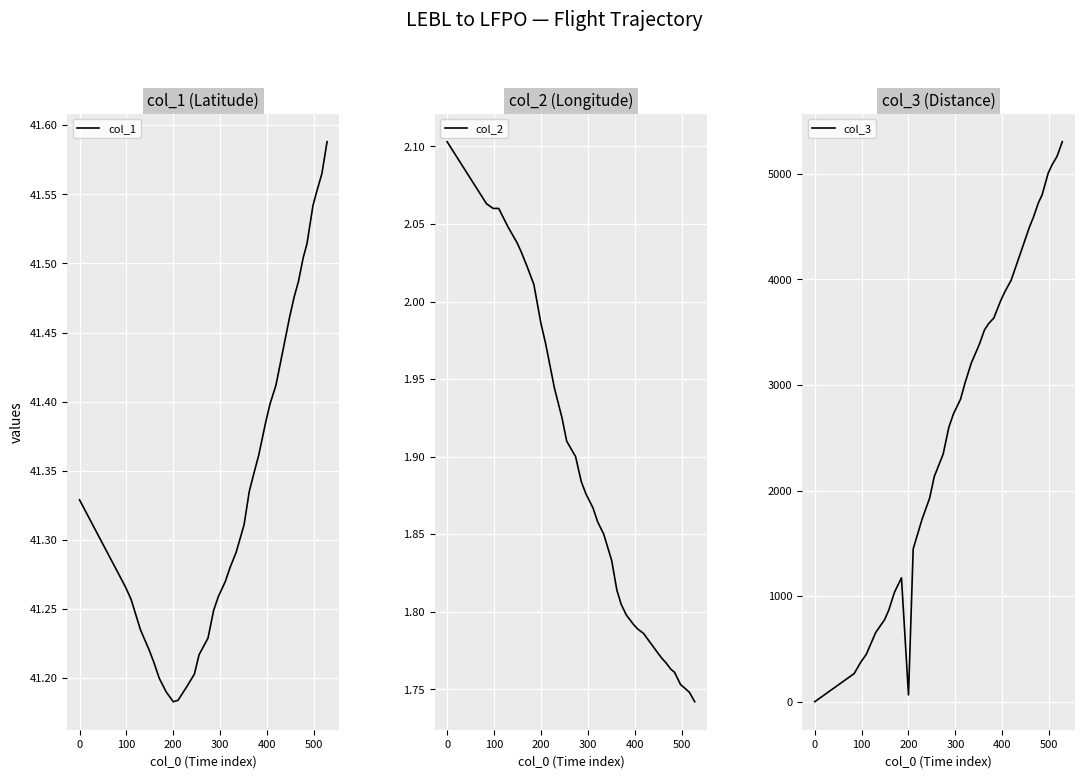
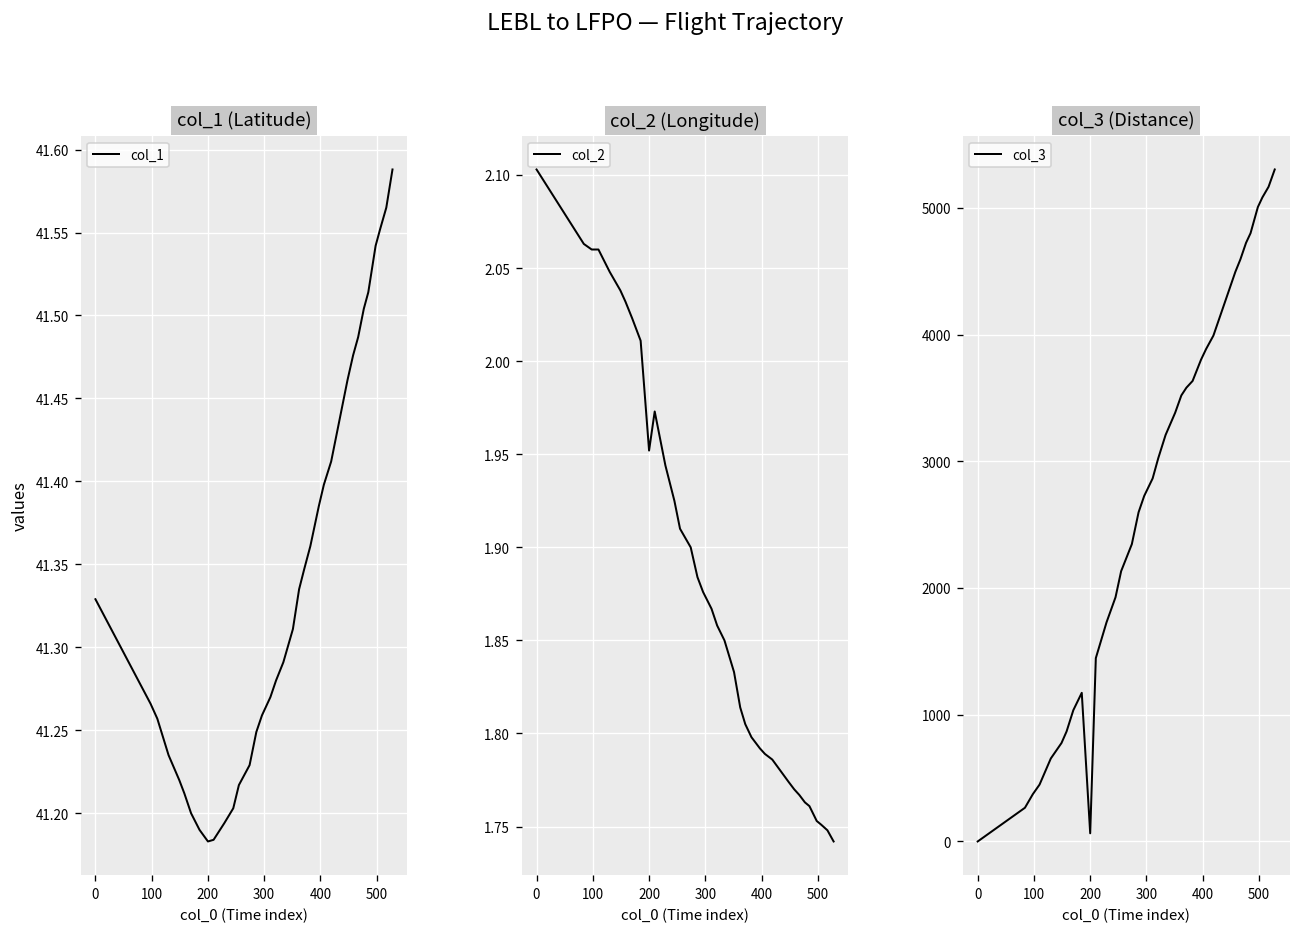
col_2 (Longitude), 200: 1.986 -> 1.952
